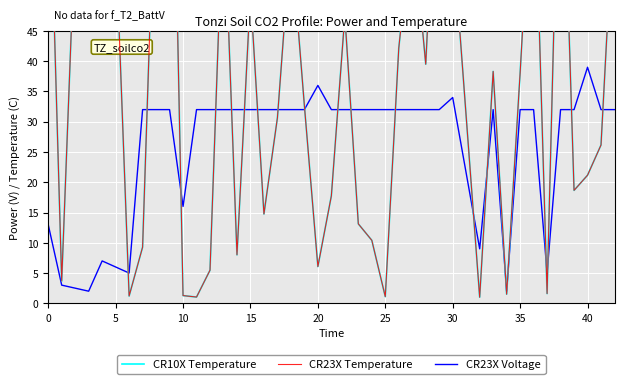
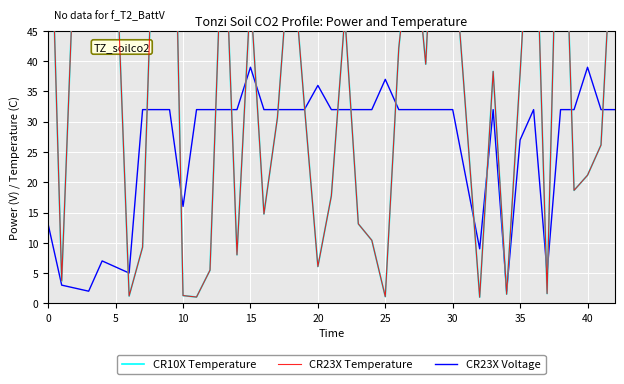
CR23X Voltage, 15: 32 -> 39
CR23X Voltage, 25: 32 -> 37
CR23X Voltage, 30: 34 -> 32
CR23X Voltage, 35: 32 -> 27
